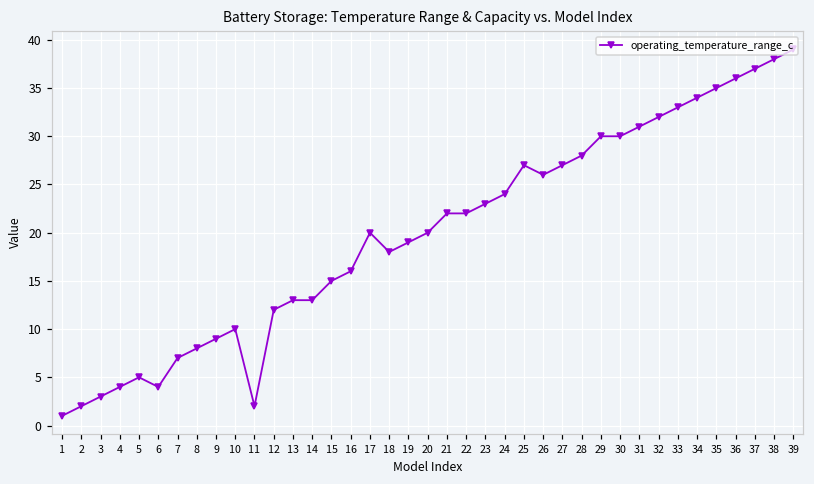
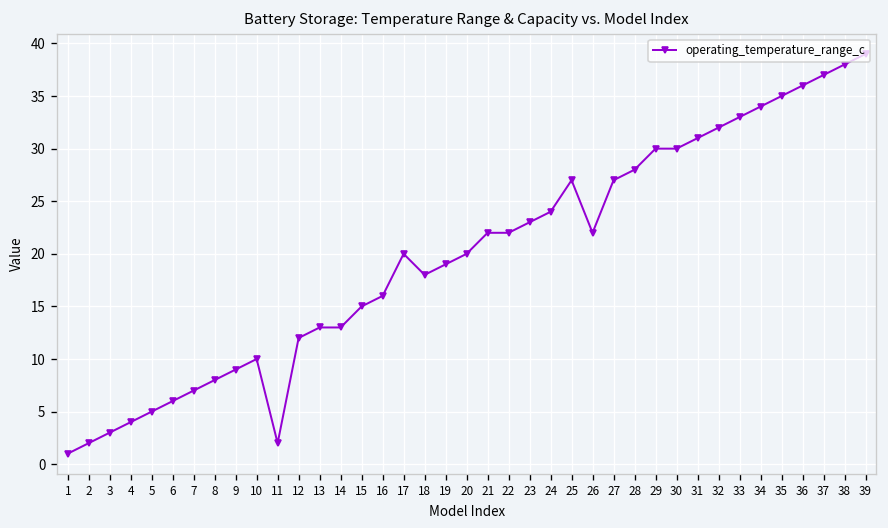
6: 4 -> 6
26: 26 -> 22
